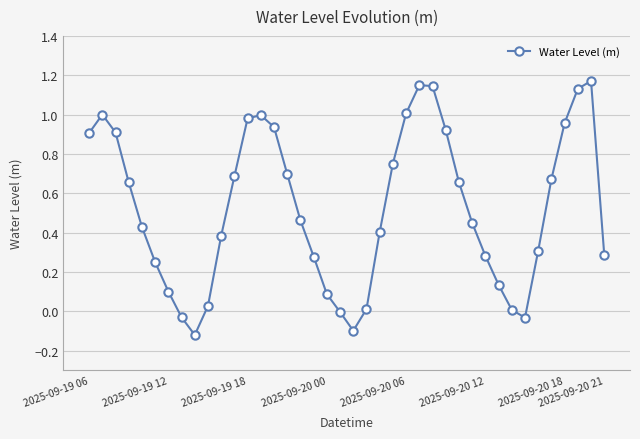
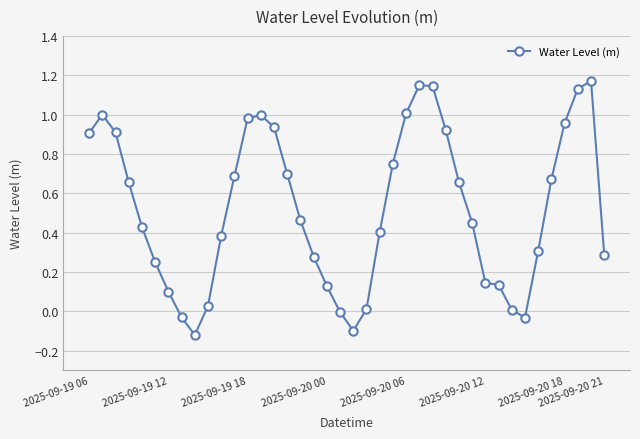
2025-09-20 00: 0.09 -> 0.13
2025-09-20 12: 0.28 -> 0.14
